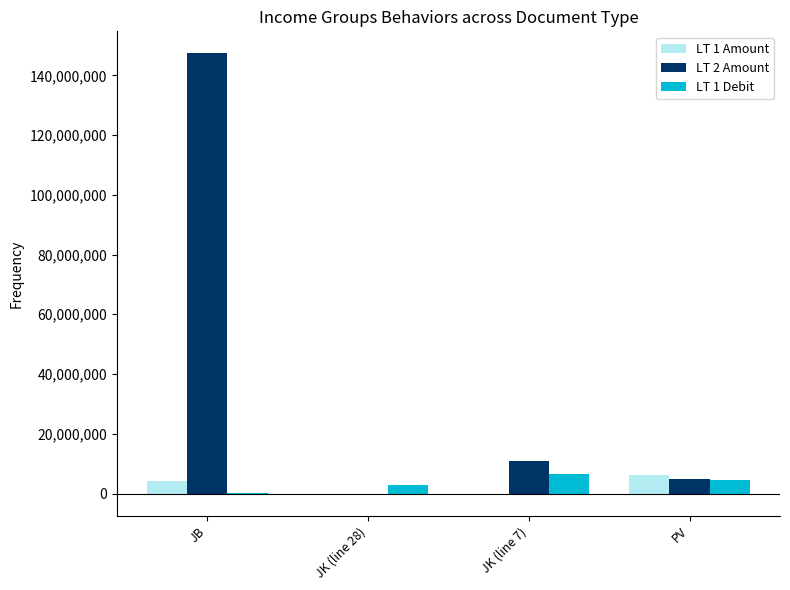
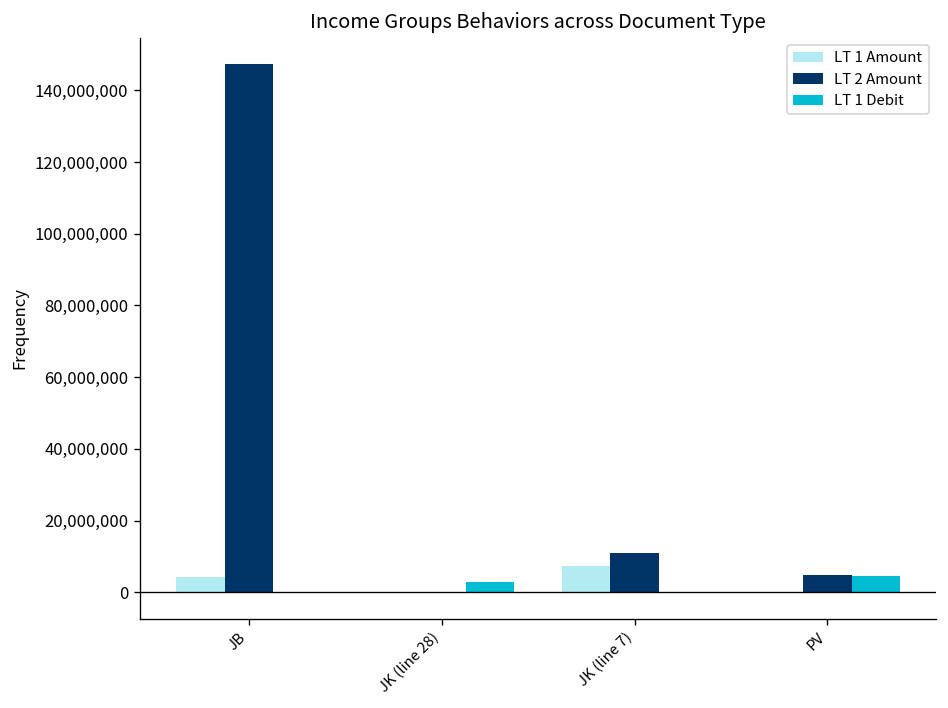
LT 1 Amount, JK (line 7): 0 -> 7,000,000
LT 1 Debit, JK (line 7): 7,000,000 -> 0
LT 1 Amount, PV: 6,000,000 -> 0
